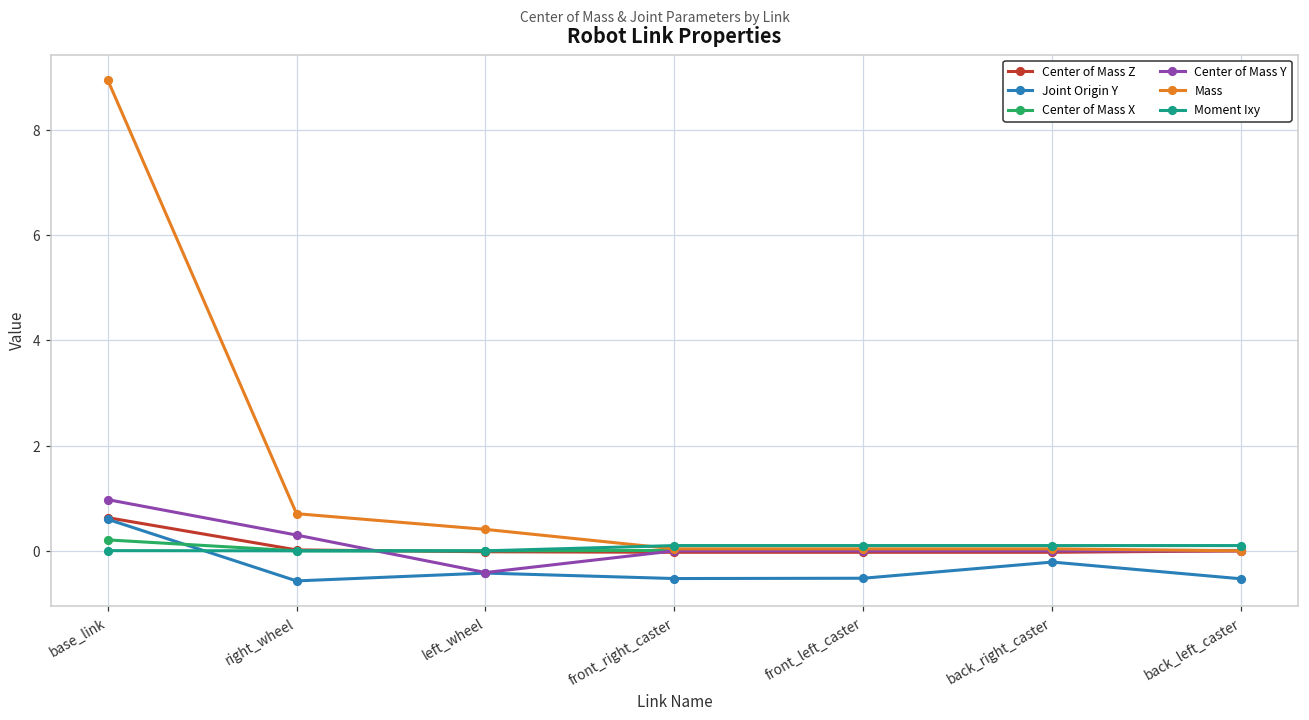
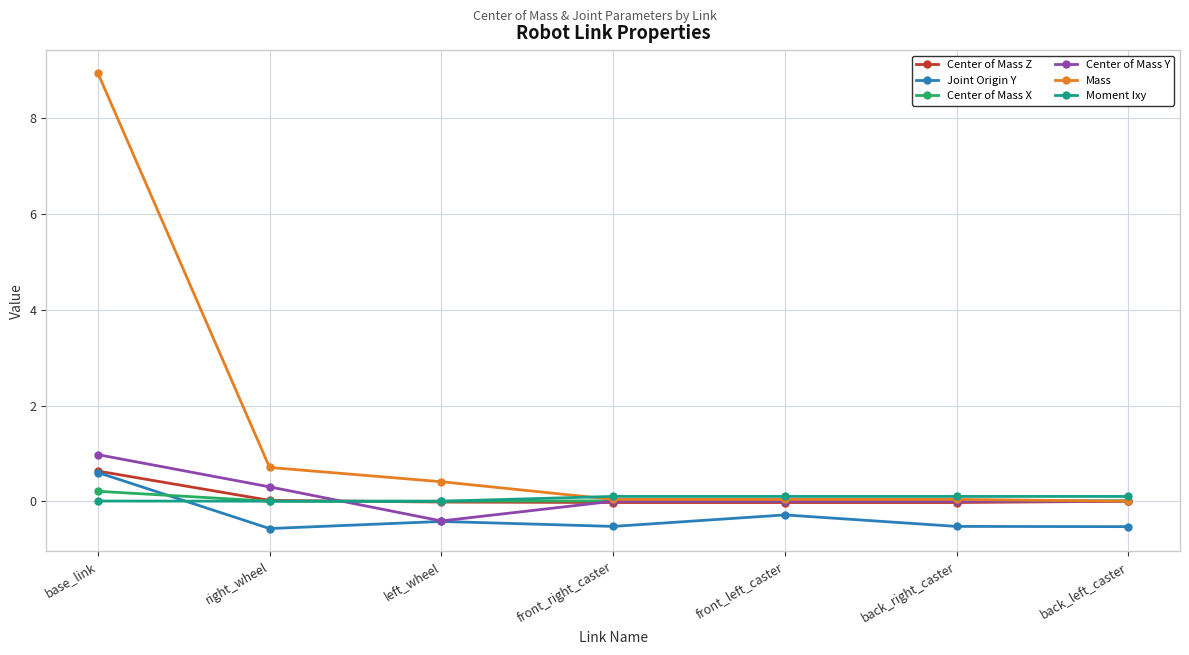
Joint Origin Y, front_left_caster: -0.5 -> -0.3
Joint Origin Y, back_right_caster: -0.2 -> -0.5
